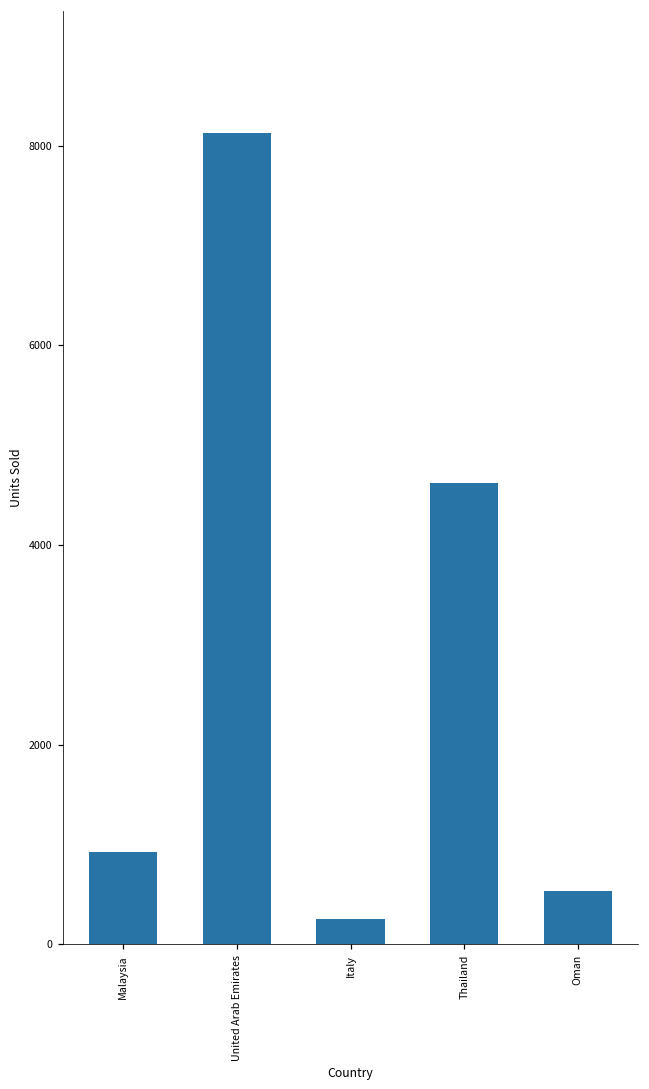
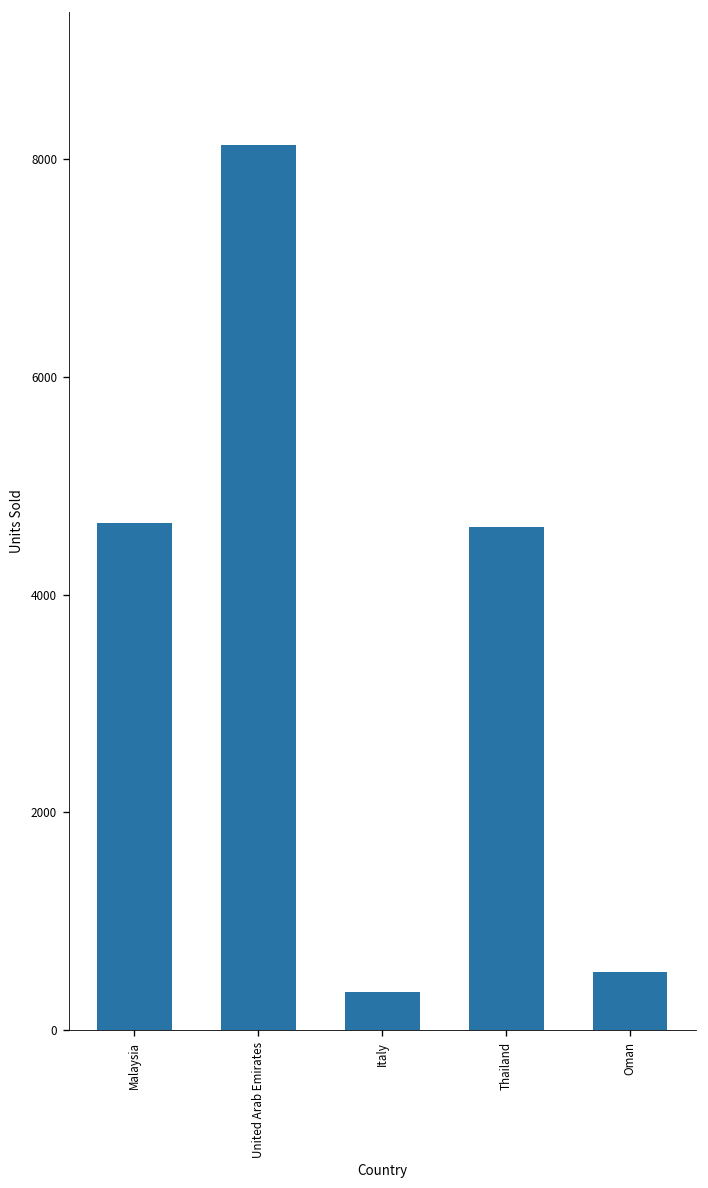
Malaysia: 900 -> 4700
Italy: 300 -> 400
